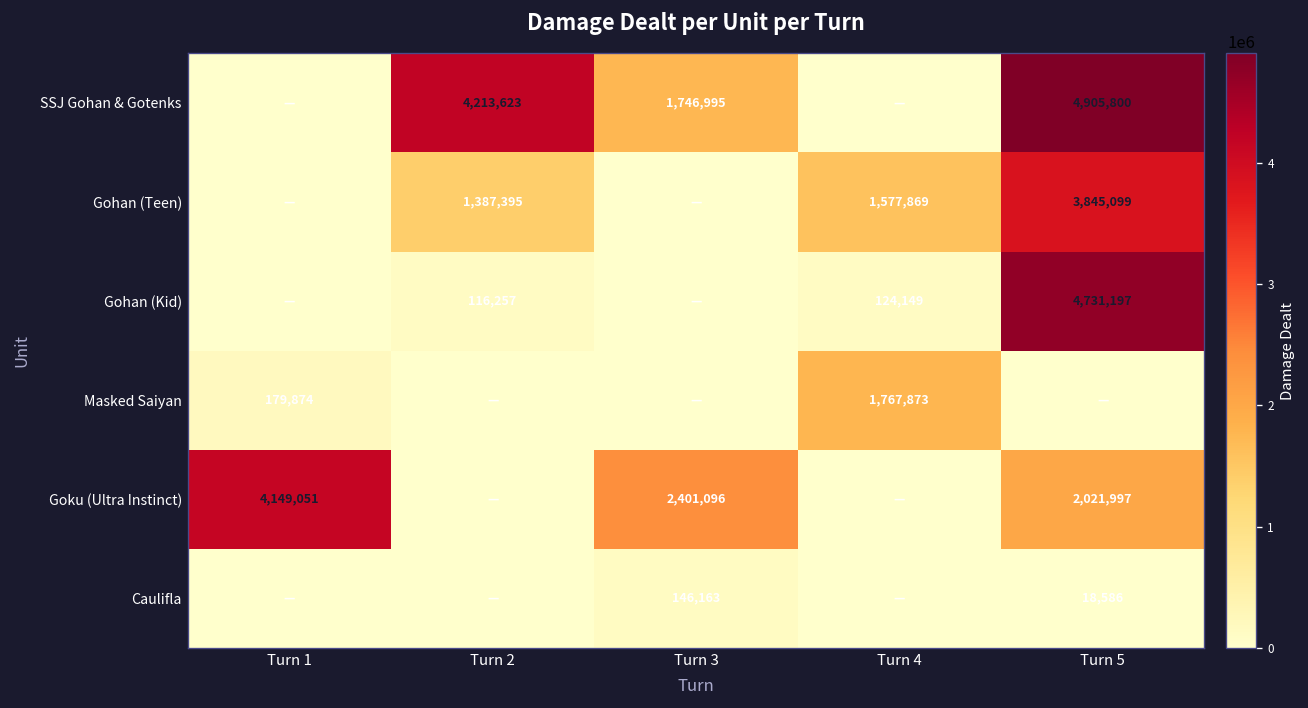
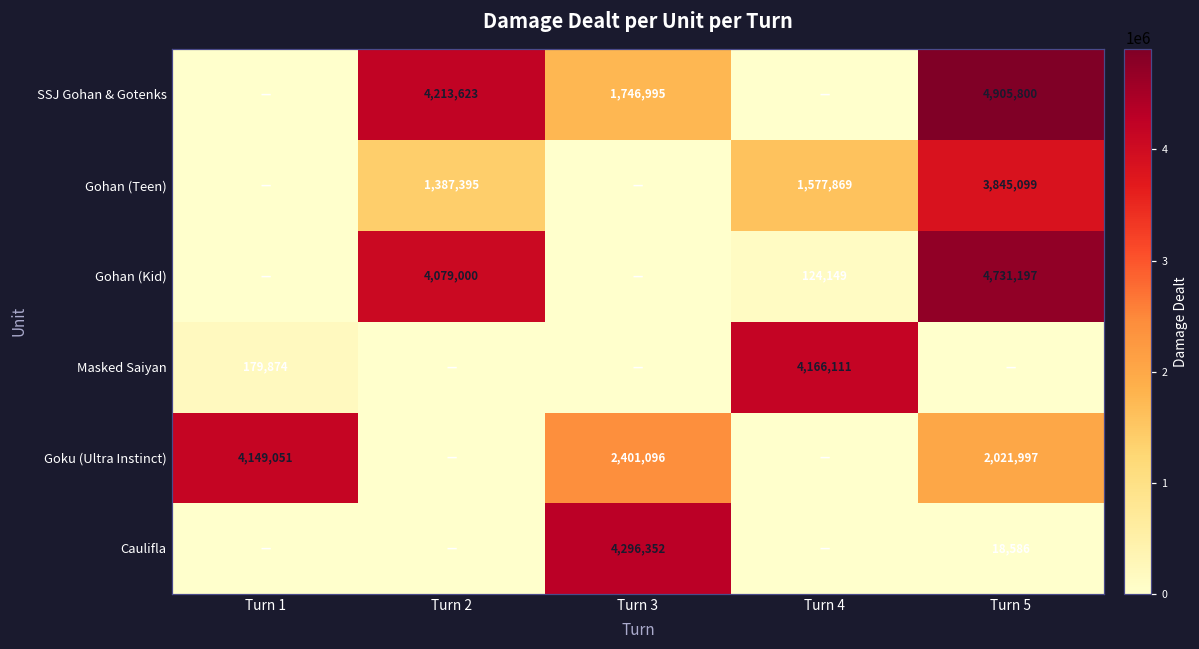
Gohan (Kid), Turn 2: 116,257 -> 4,079,000
Masked Saiyan, Turn 4: 1,767,873 -> 4,166,111
Caulifla, Turn 3: 146,163 -> 4,296,352
